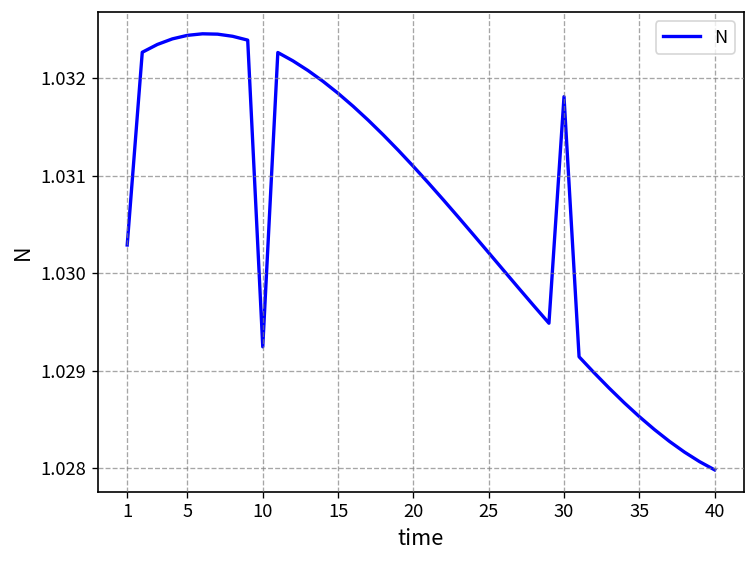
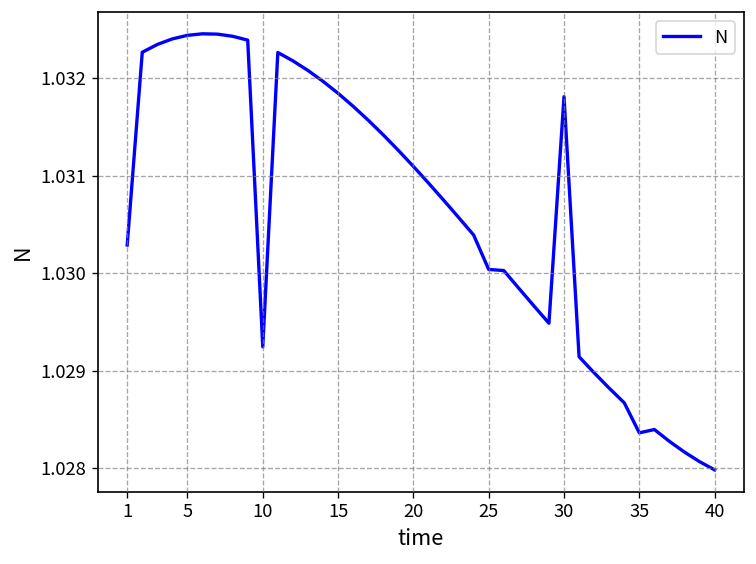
25: 1.0302 -> 1.0300
35: 1.0285 -> 1.0284
